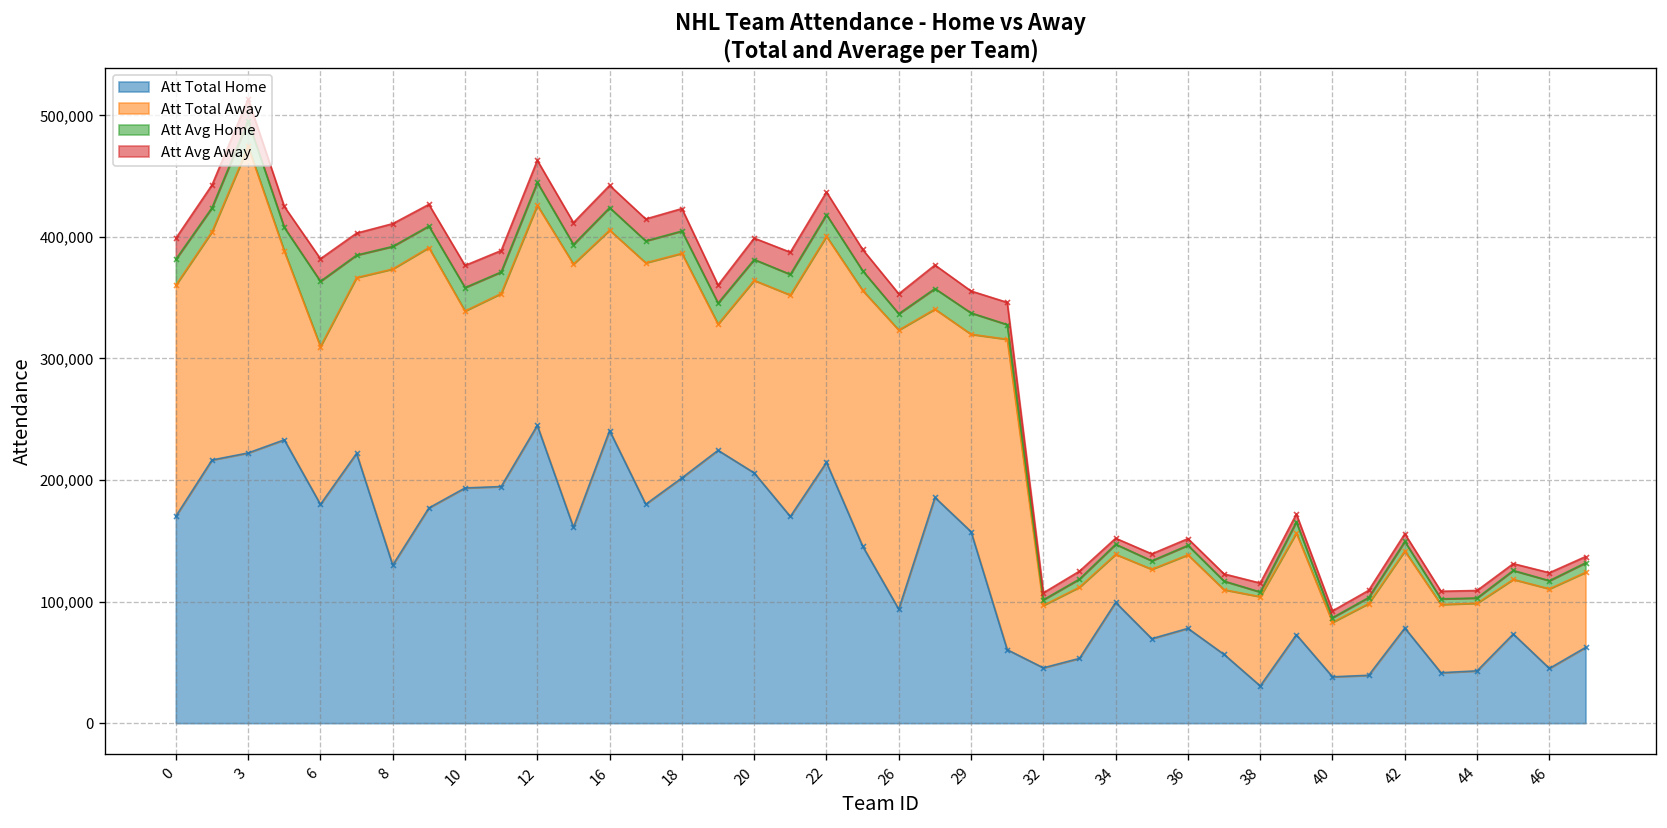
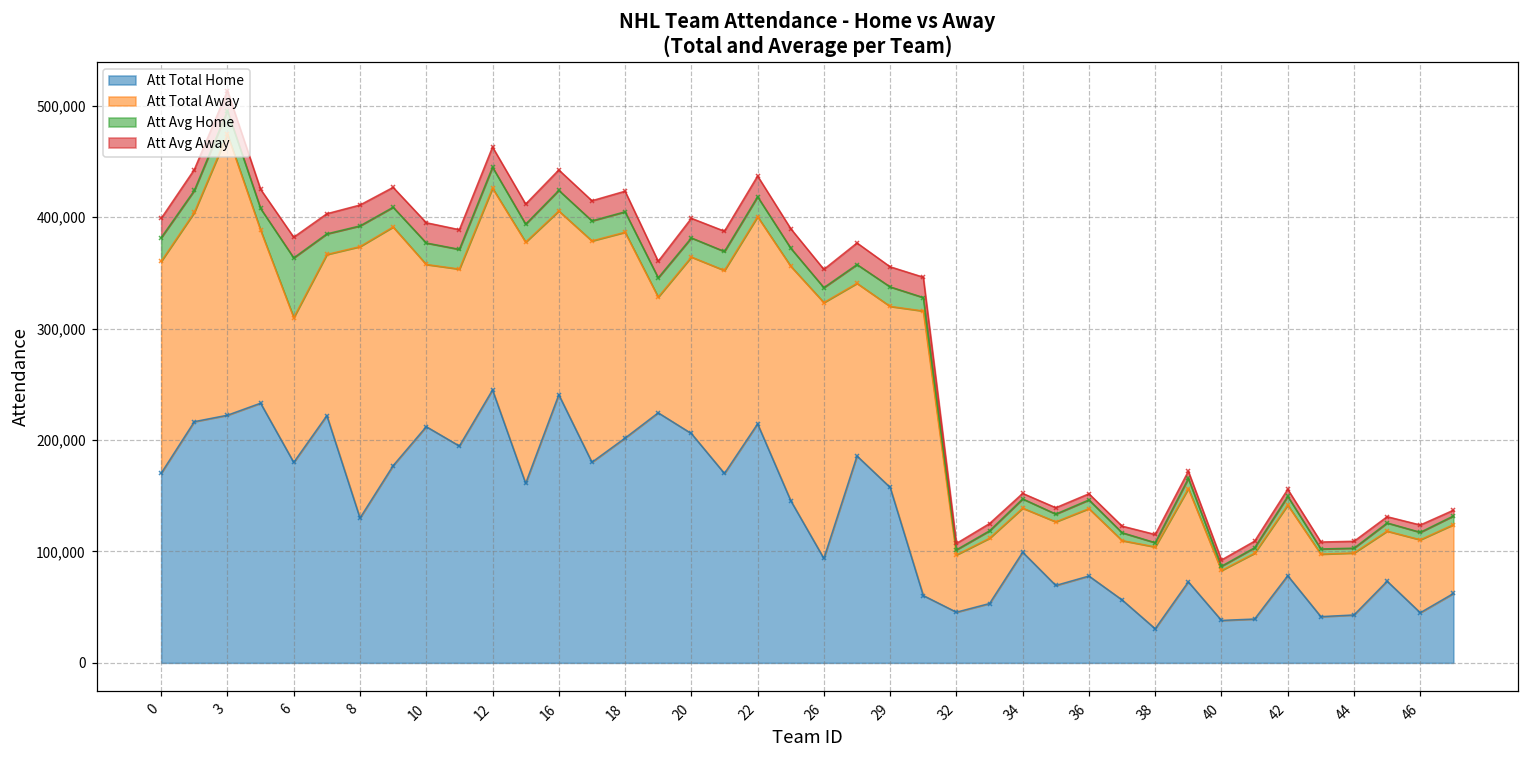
Att Total Home, 10: 193,000 -> 212,000
